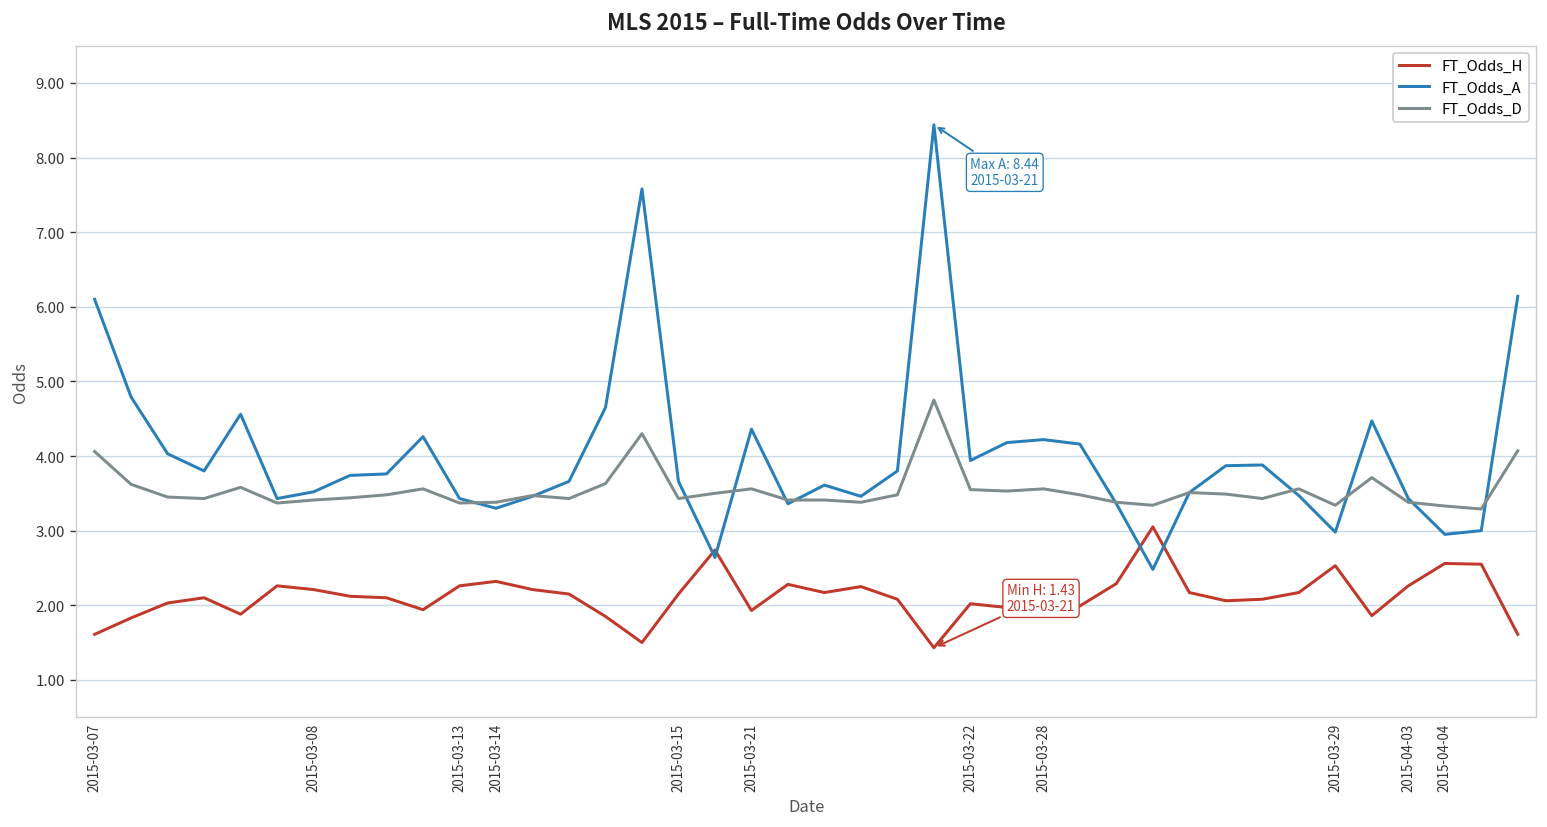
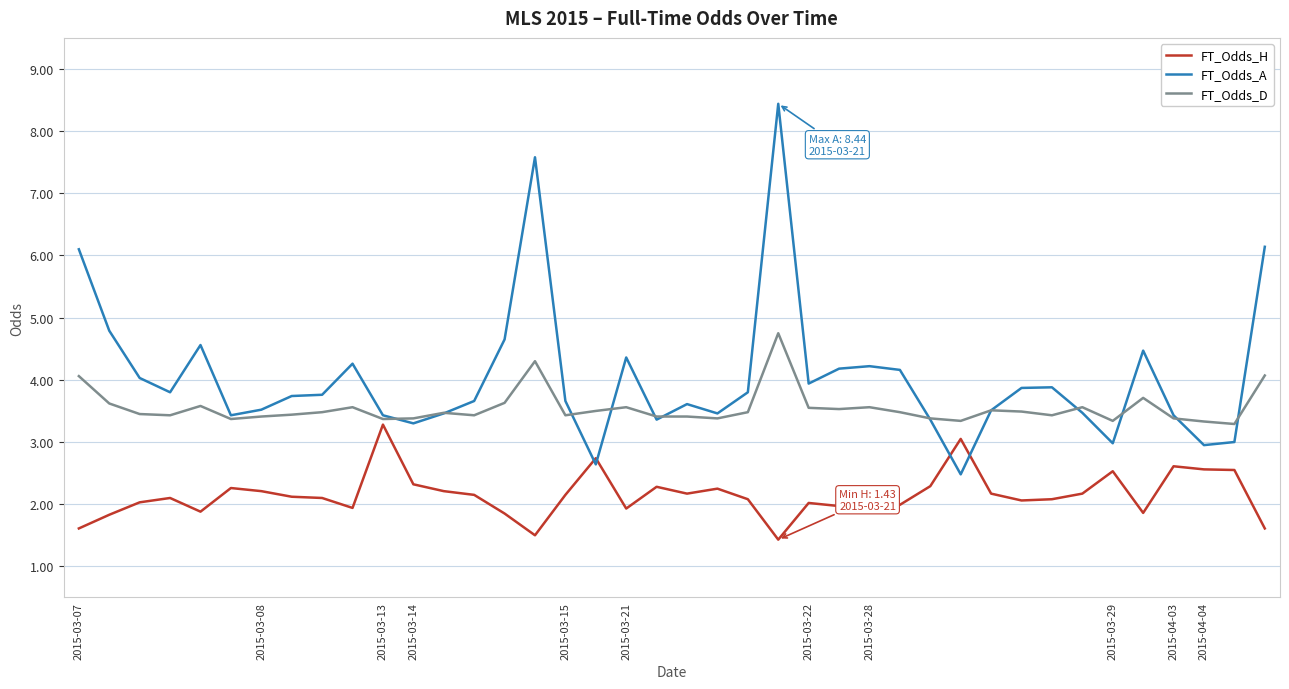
FT_Odds_H, 2015-03-13: 2.3 -> 3.3
FT_Odds_H, 2015-04-03: 2.3 -> 2.6
